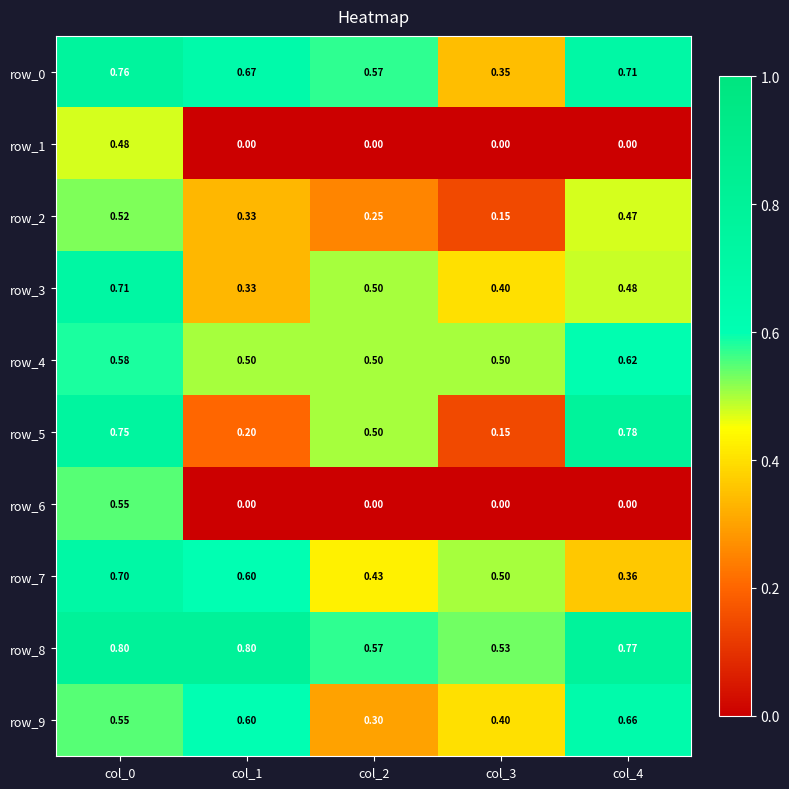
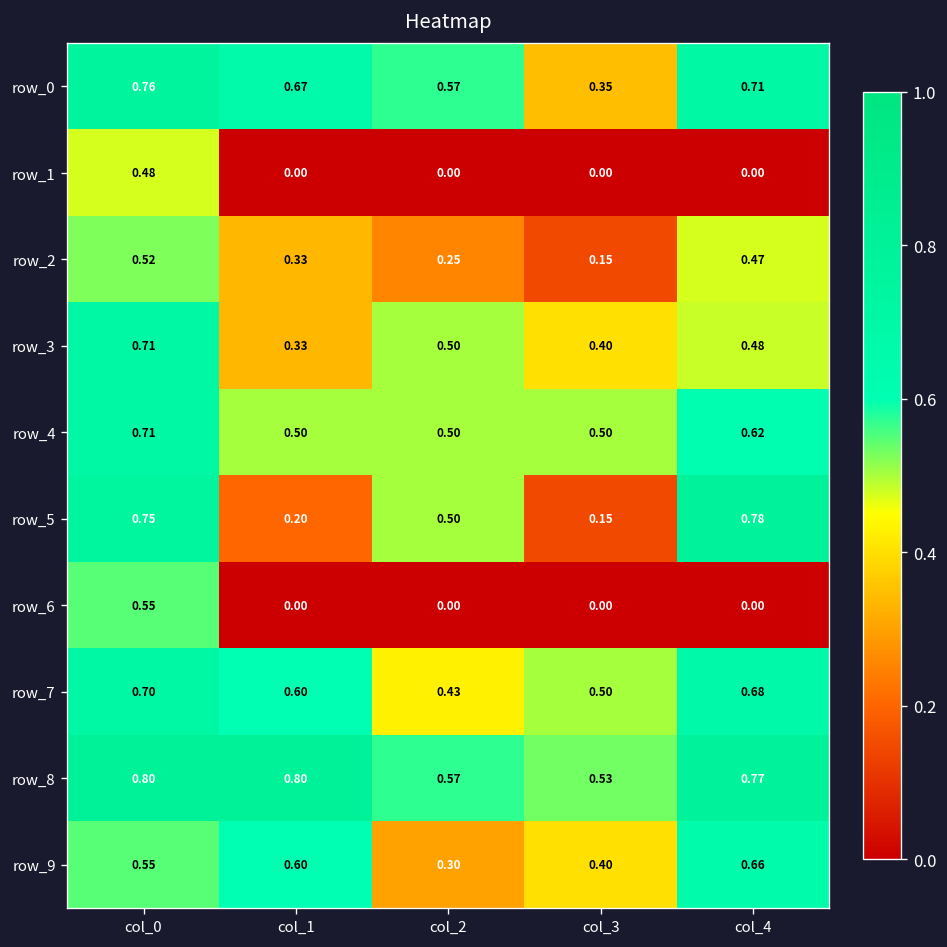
row_4, col_0: 0.58 -> 0.71
row_7, col_4: 0.36 -> 0.68
